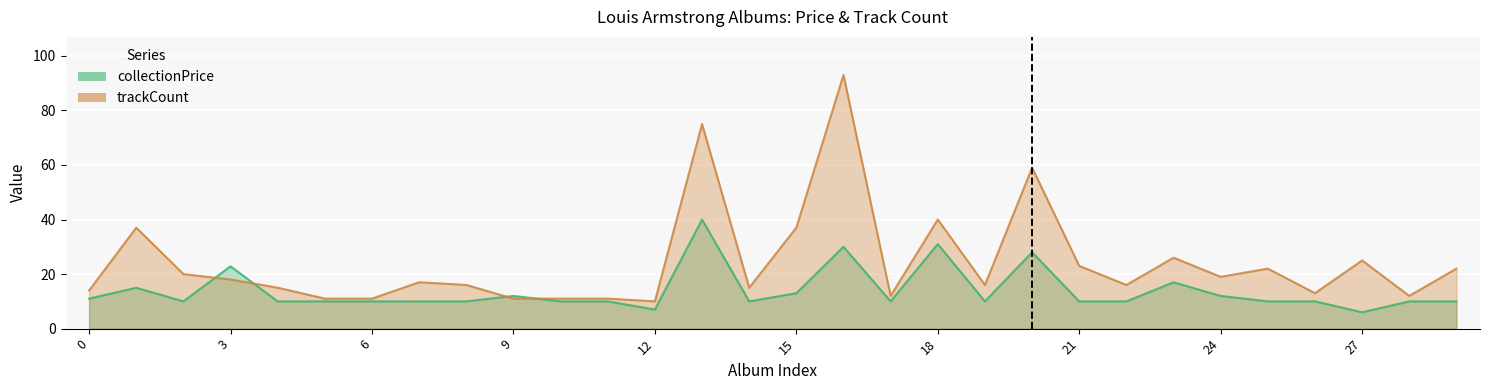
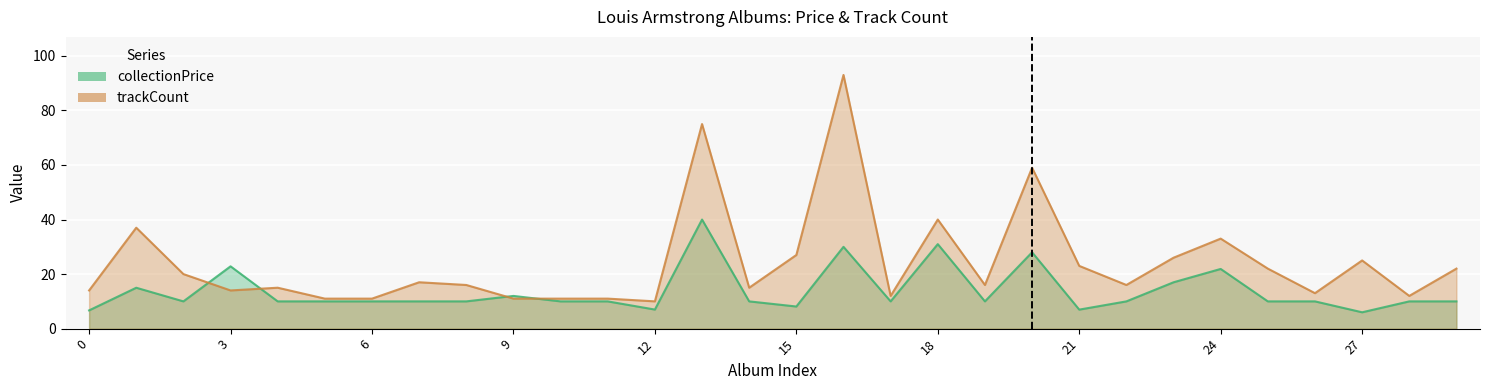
collectionPrice, 0: 11 -> 7
trackCount, 3: 18 -> 14
collectionPrice, 15: 13 -> 8
trackCount, 15: 37 -> 27
collectionPrice, 21: 10 -> 7
collectionPrice, 24: 12 -> 22
trackCount, 24: 19 -> 33
